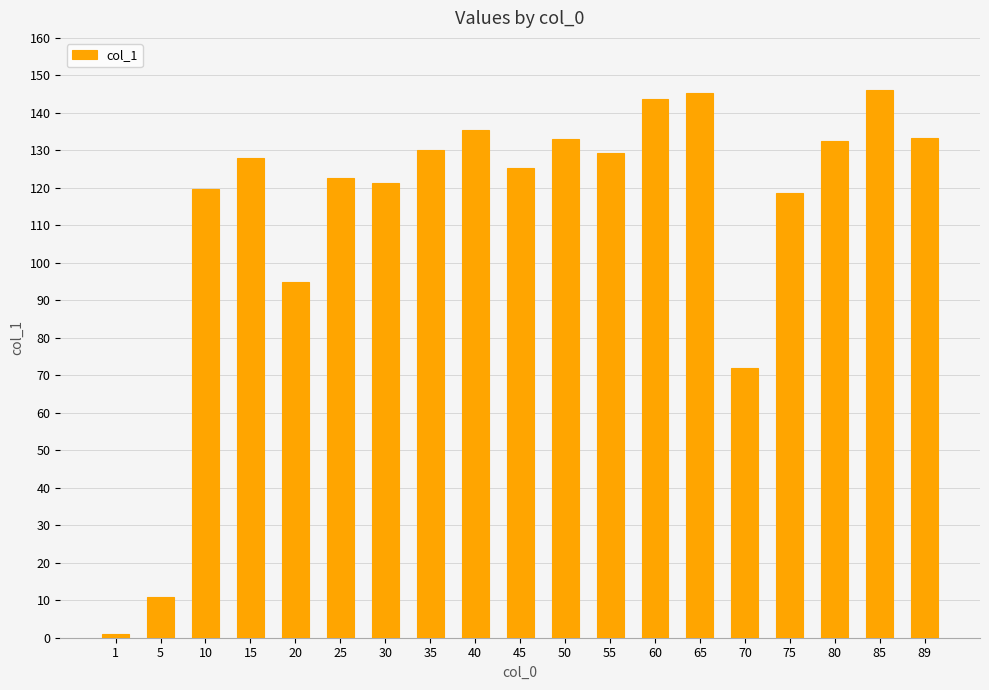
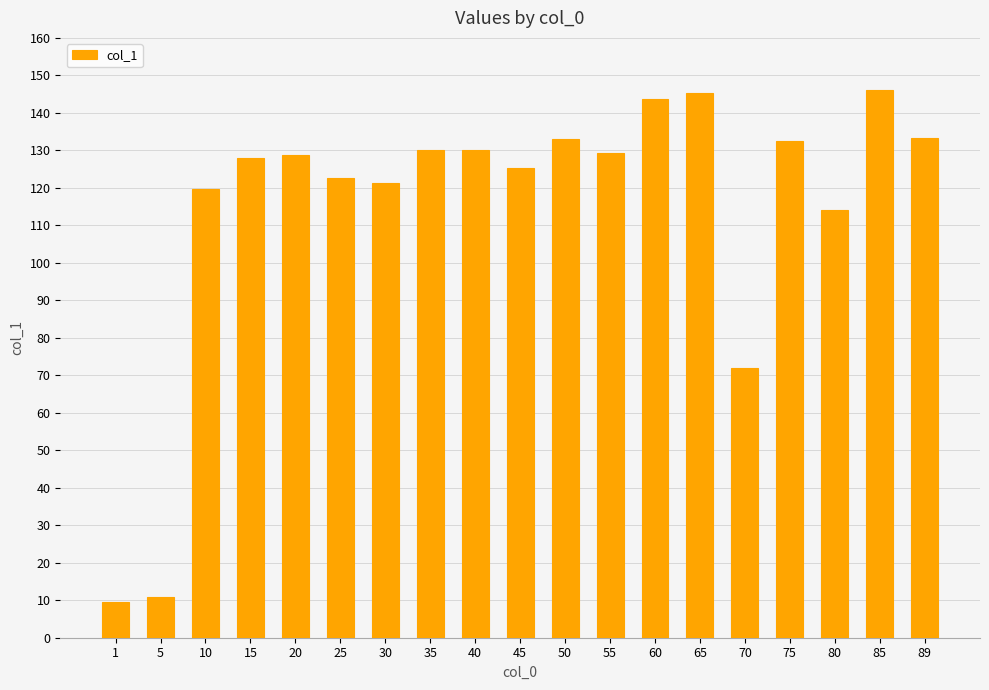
1: 1 -> 10
20: 95 -> 129
40: 135 -> 130
75: 119 -> 132
80: 132 -> 114
